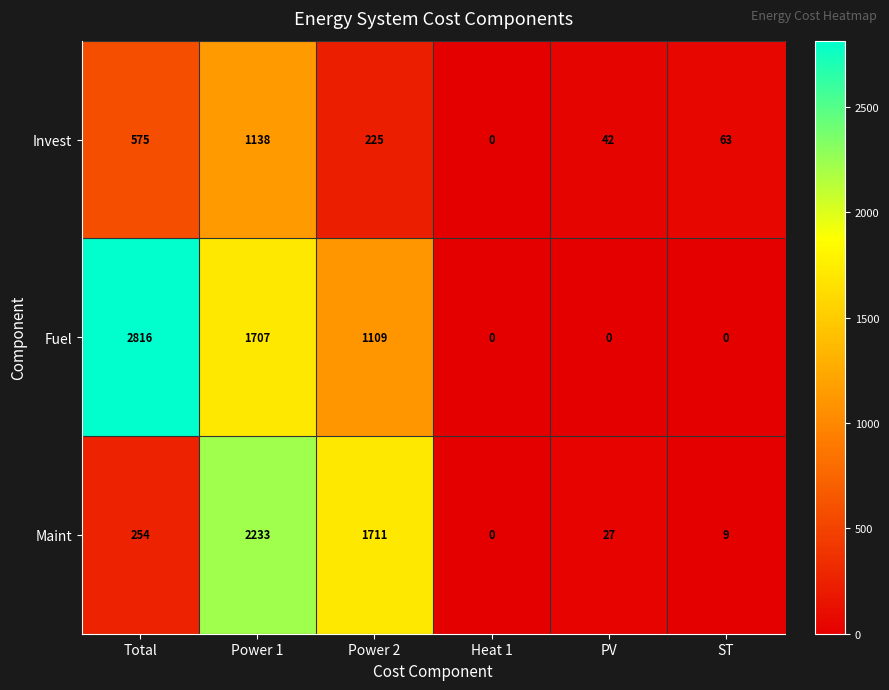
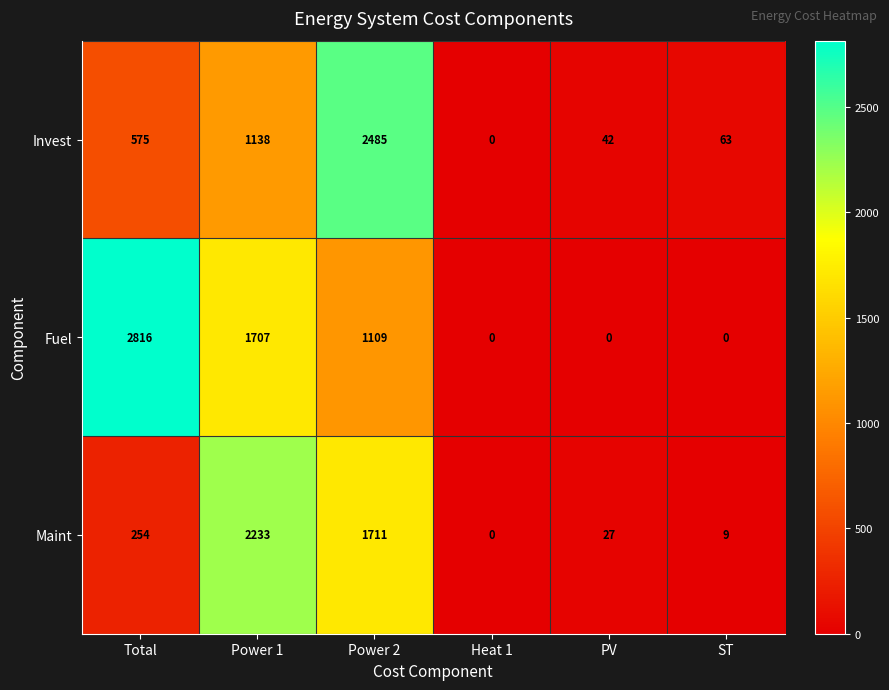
Invest, Power 2: 225 -> 2485
